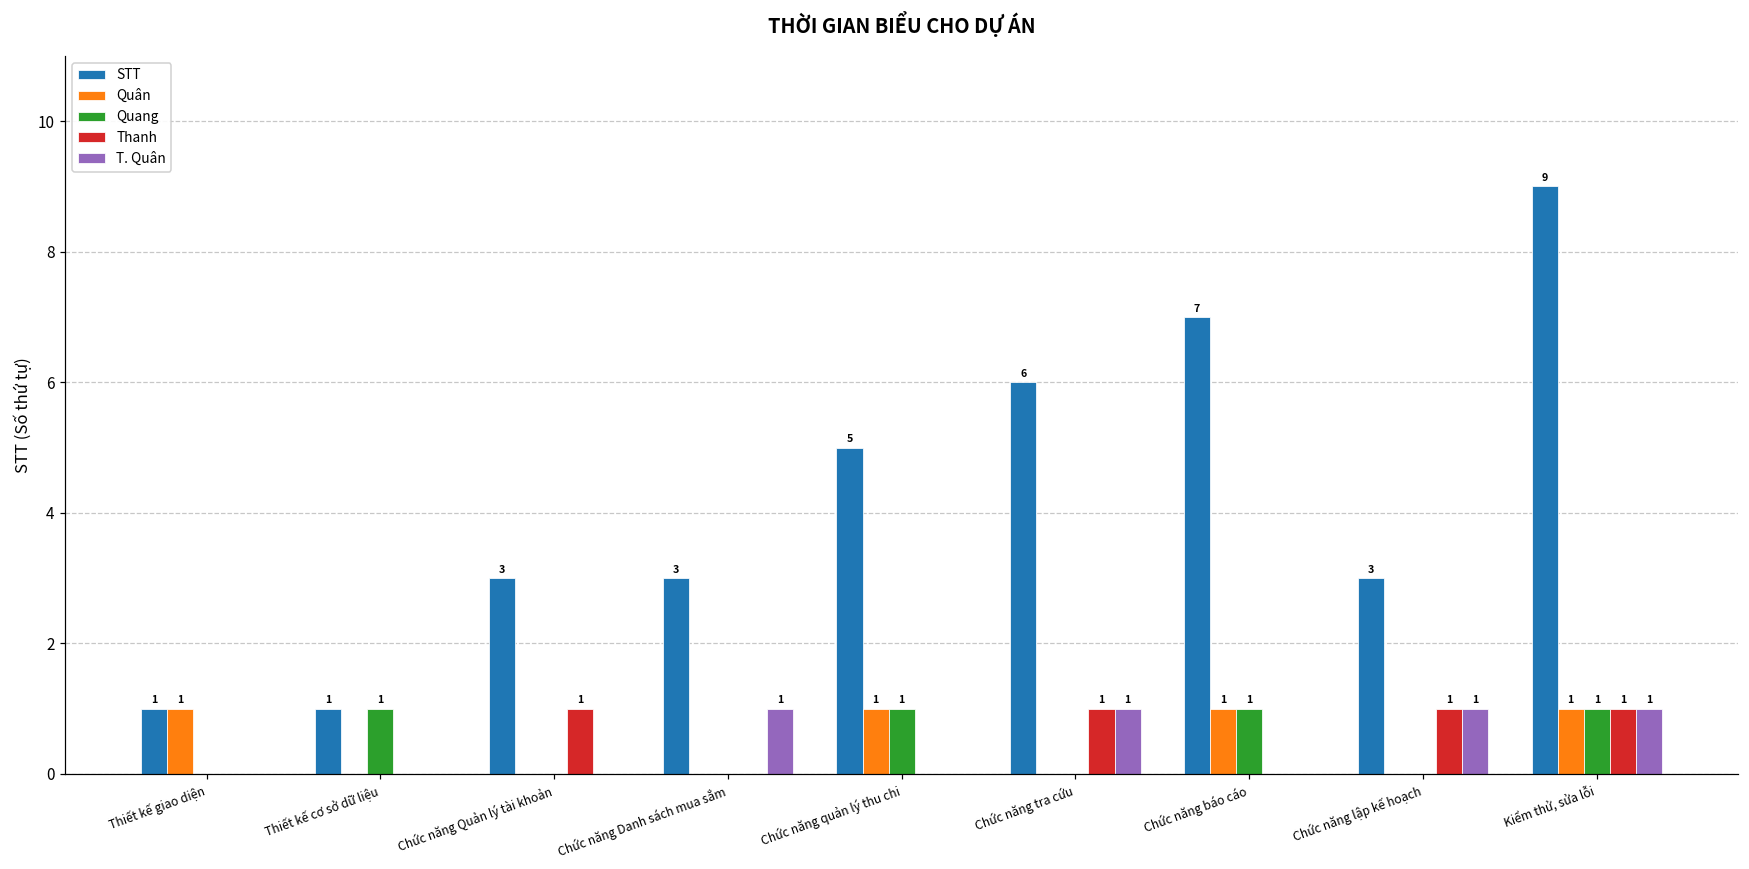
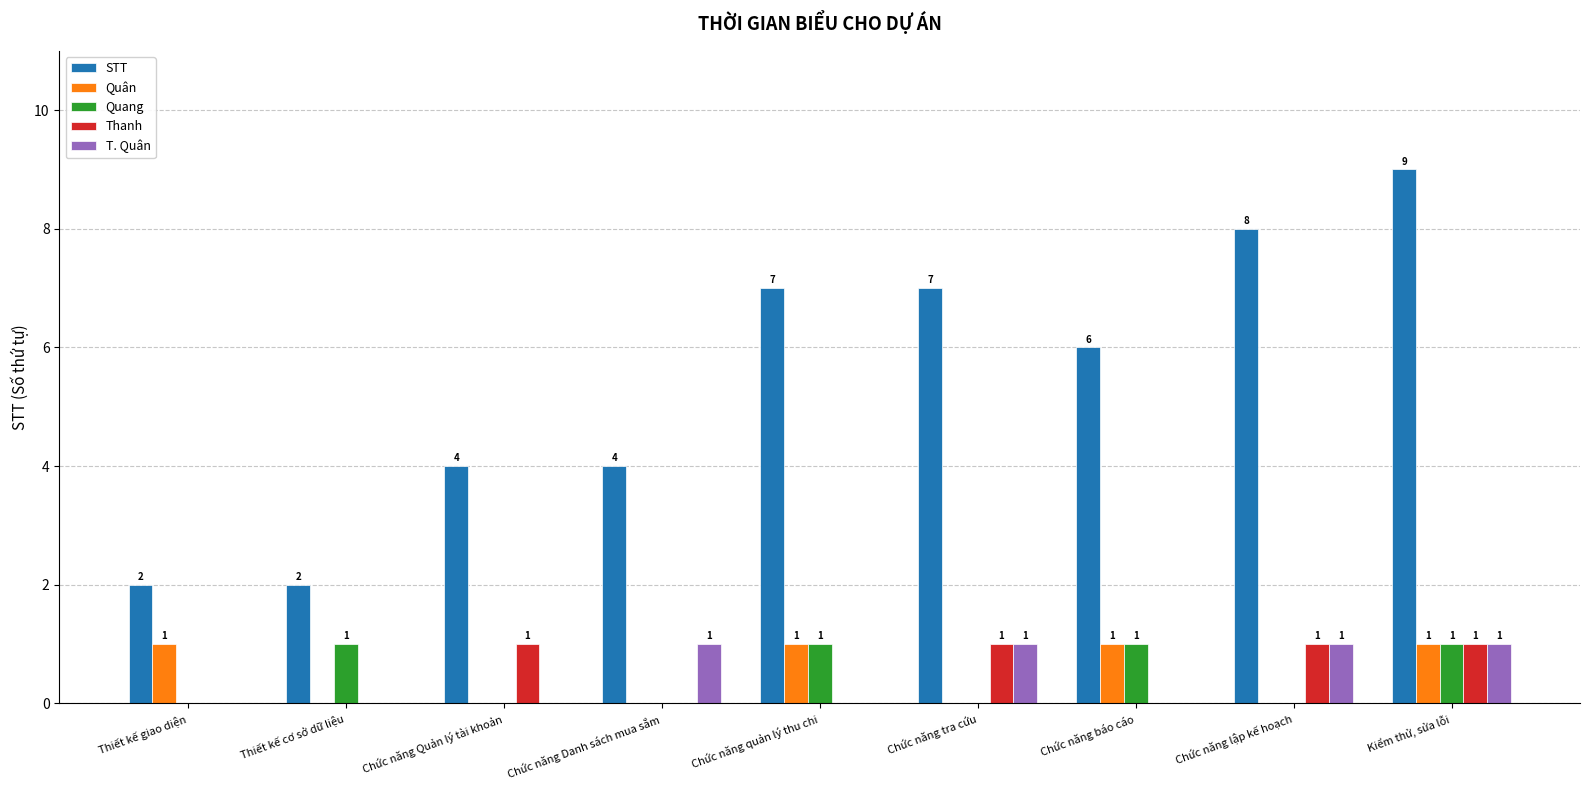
STT, Thiết kế giao diện: 1 -> 2
STT, Thiết kế cơ sở dữ liệu: 1 -> 2
STT, Chức năng Quản lý tài khoản: 3 -> 4
STT, Chức năng Danh sách mua sắm: 3 -> 4
STT, Chức năng quản lý thu chi: 5 -> 7
STT, Chức năng tra cứu: 6 -> 7
STT, Chức năng báo cáo: 7 -> 6
STT, Chức năng lập kế hoạch: 3 -> 8
